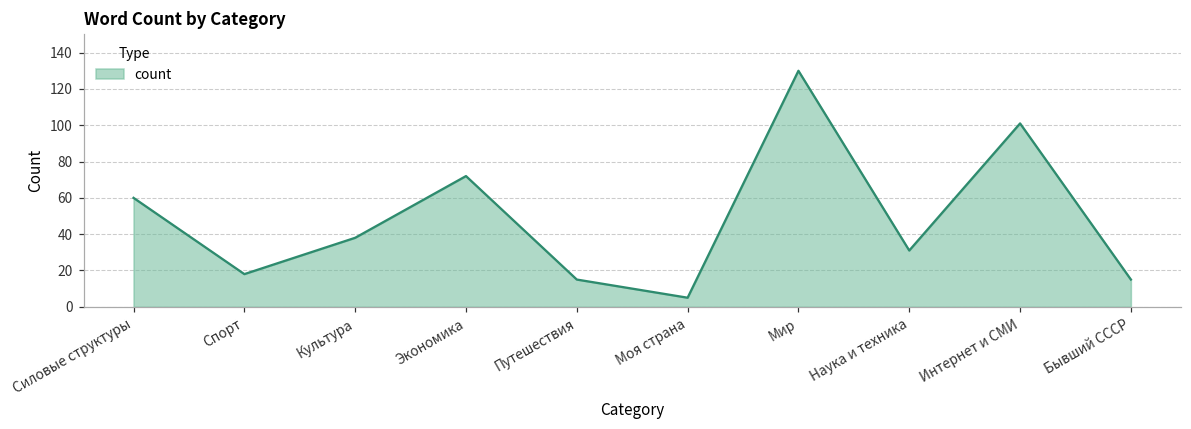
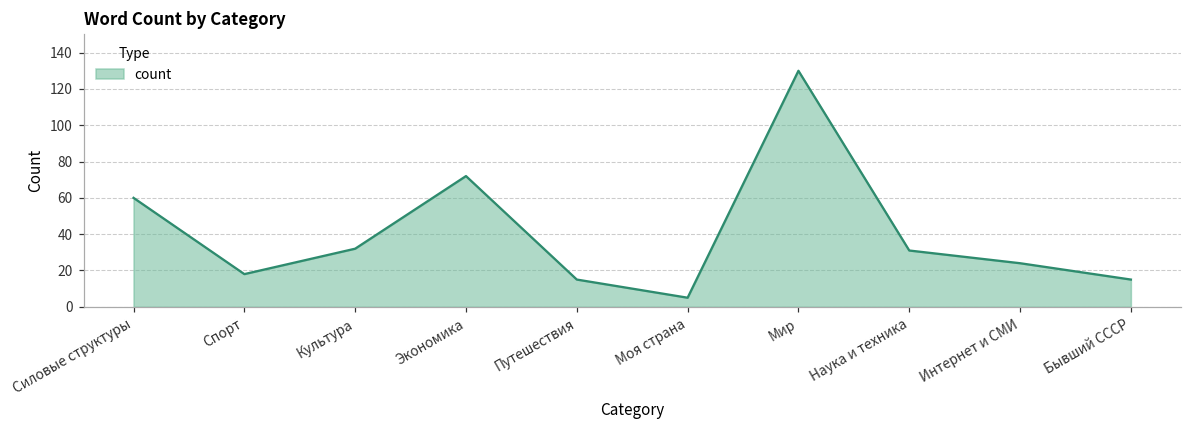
Культура: 38 -> 32
Интернет и СМИ: 101 -> 24
